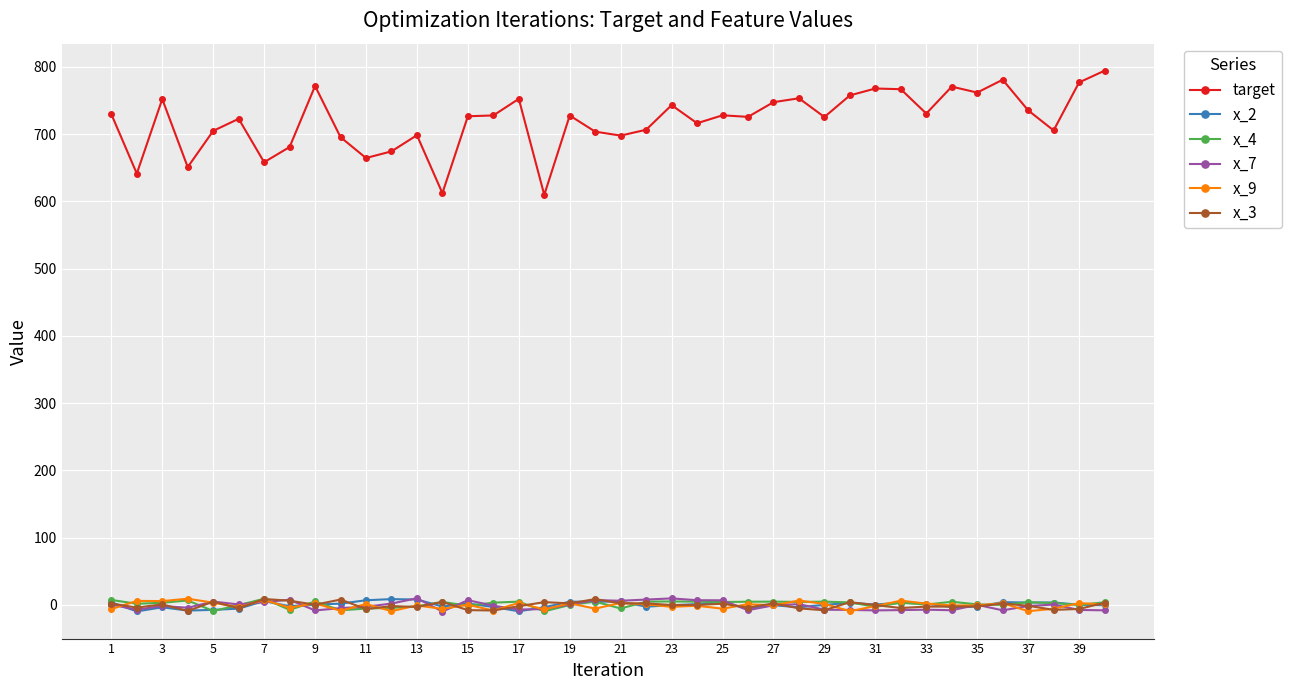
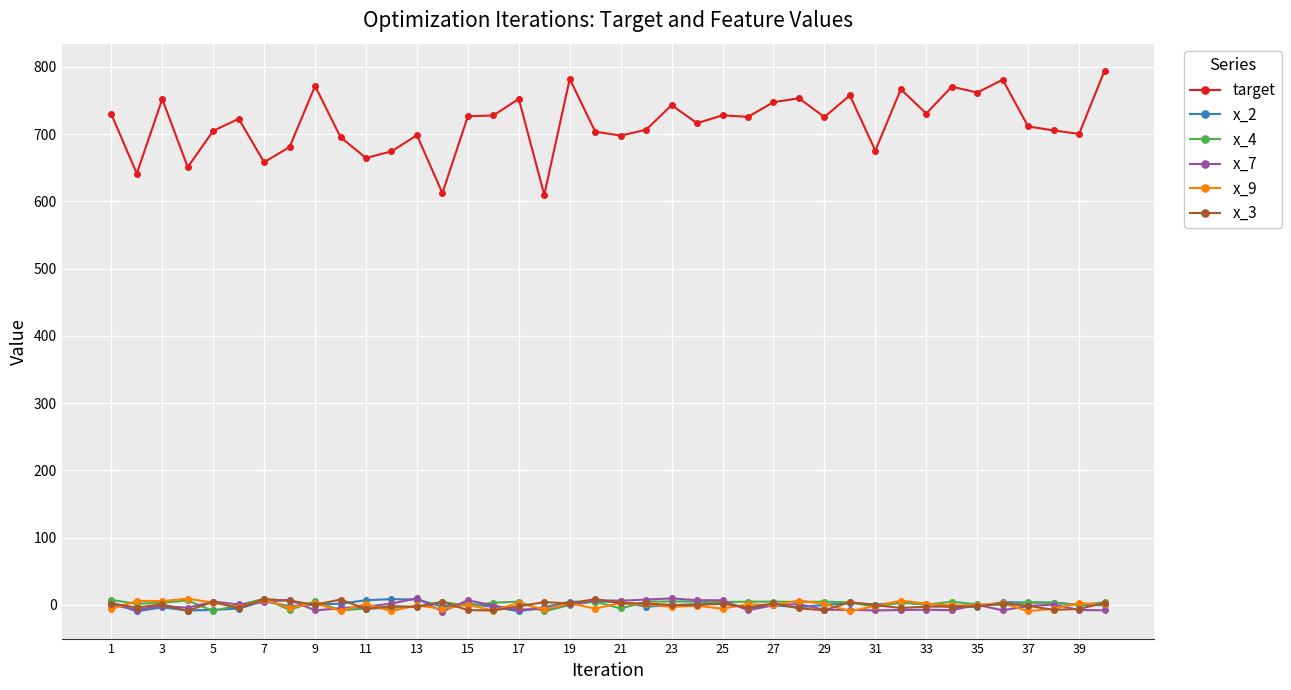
target, 19: 730 -> 780
target, 31: 770 -> 680
target, 37: 740 -> 710
target, 39: 780 -> 700
